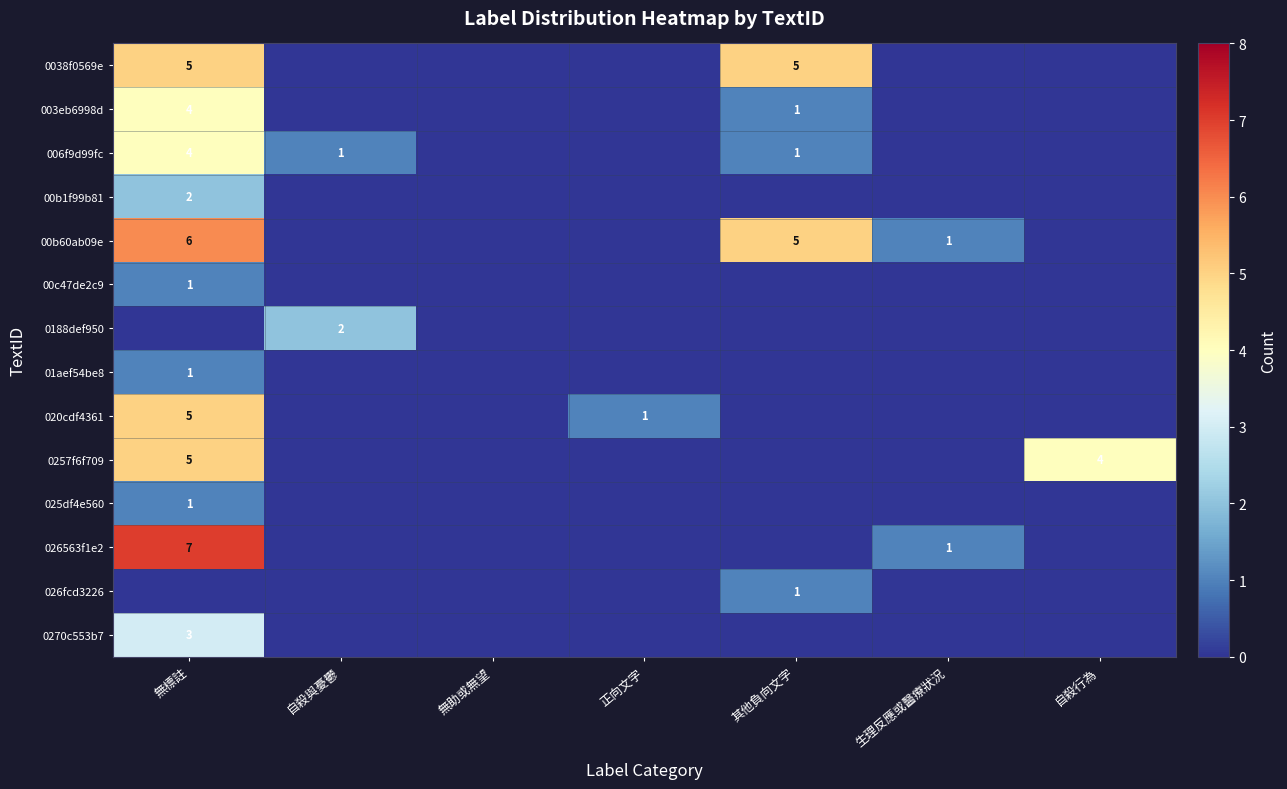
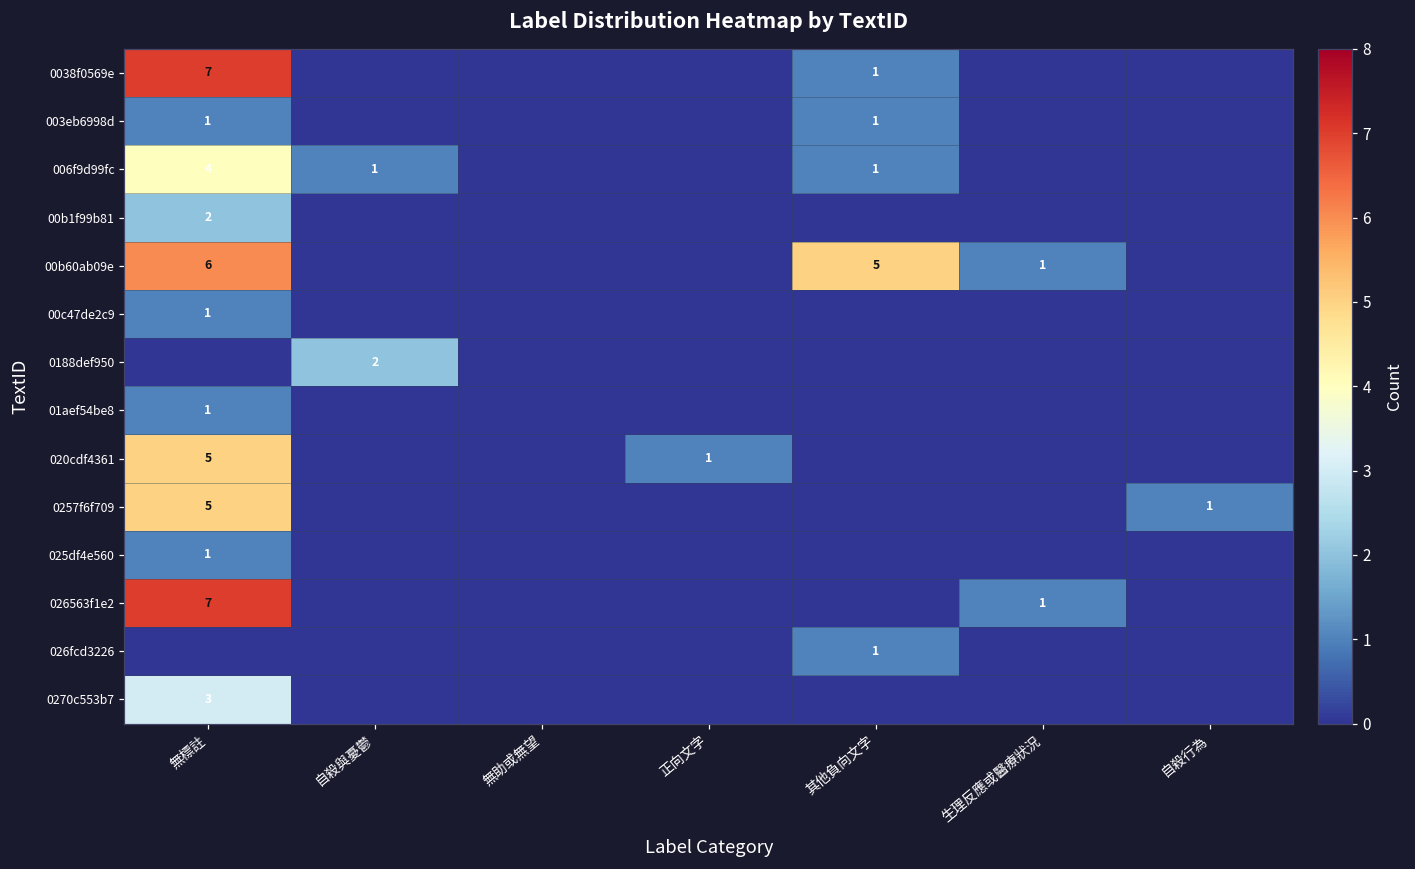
0038f0569e, 無標註: 5 -> 7
0038f0569e, 其他負向文字: 5 -> 1
003eb6998d, 無標註: 4 -> 1
0257f6f709, 自殺行為: 4 -> 1
